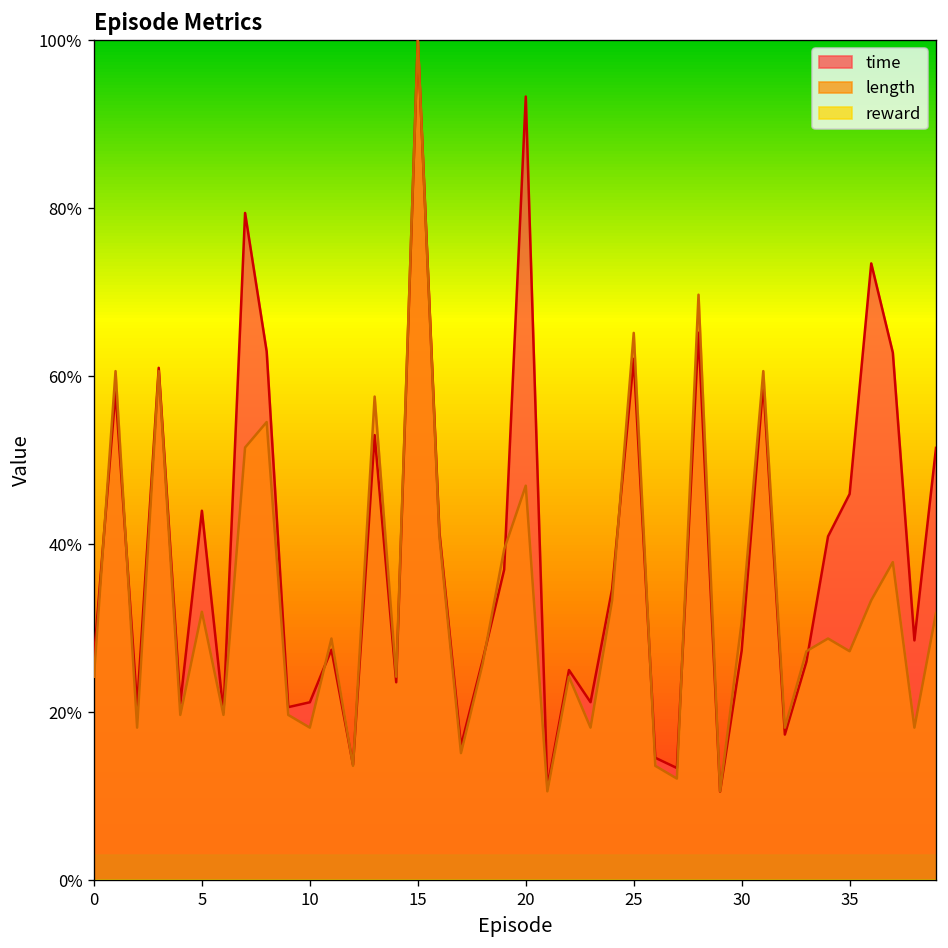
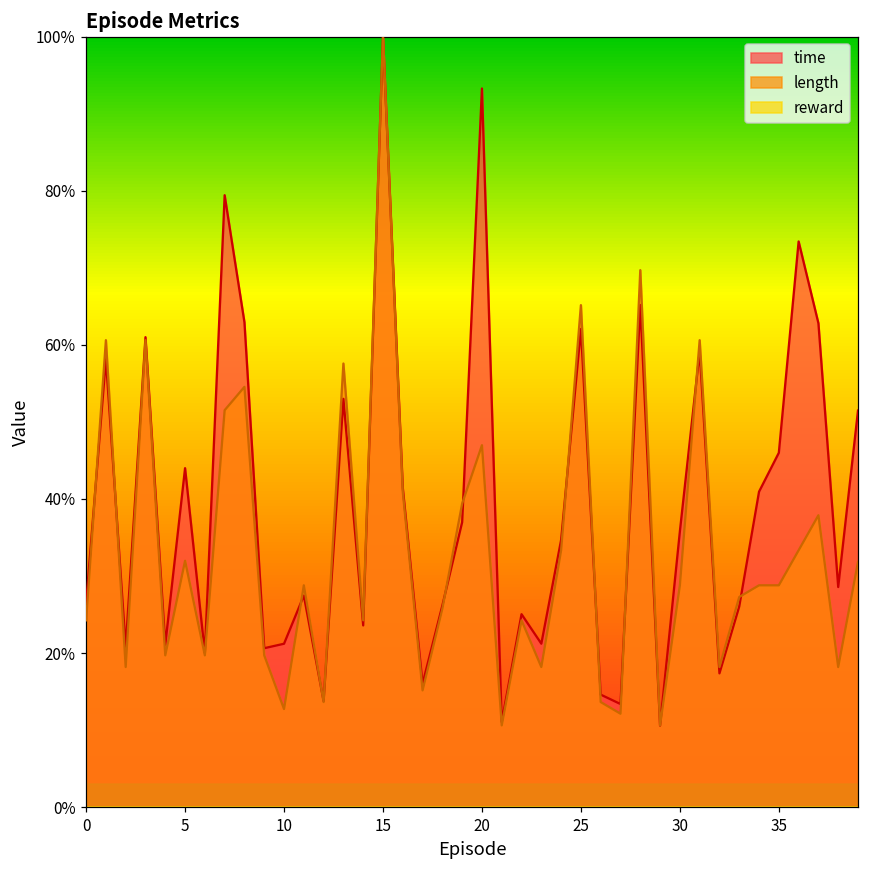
length, 10: 18% -> 13%
time, 30: 27% -> 36%
length, 30: 31% -> 29%
length, 35: 27% -> 29%
